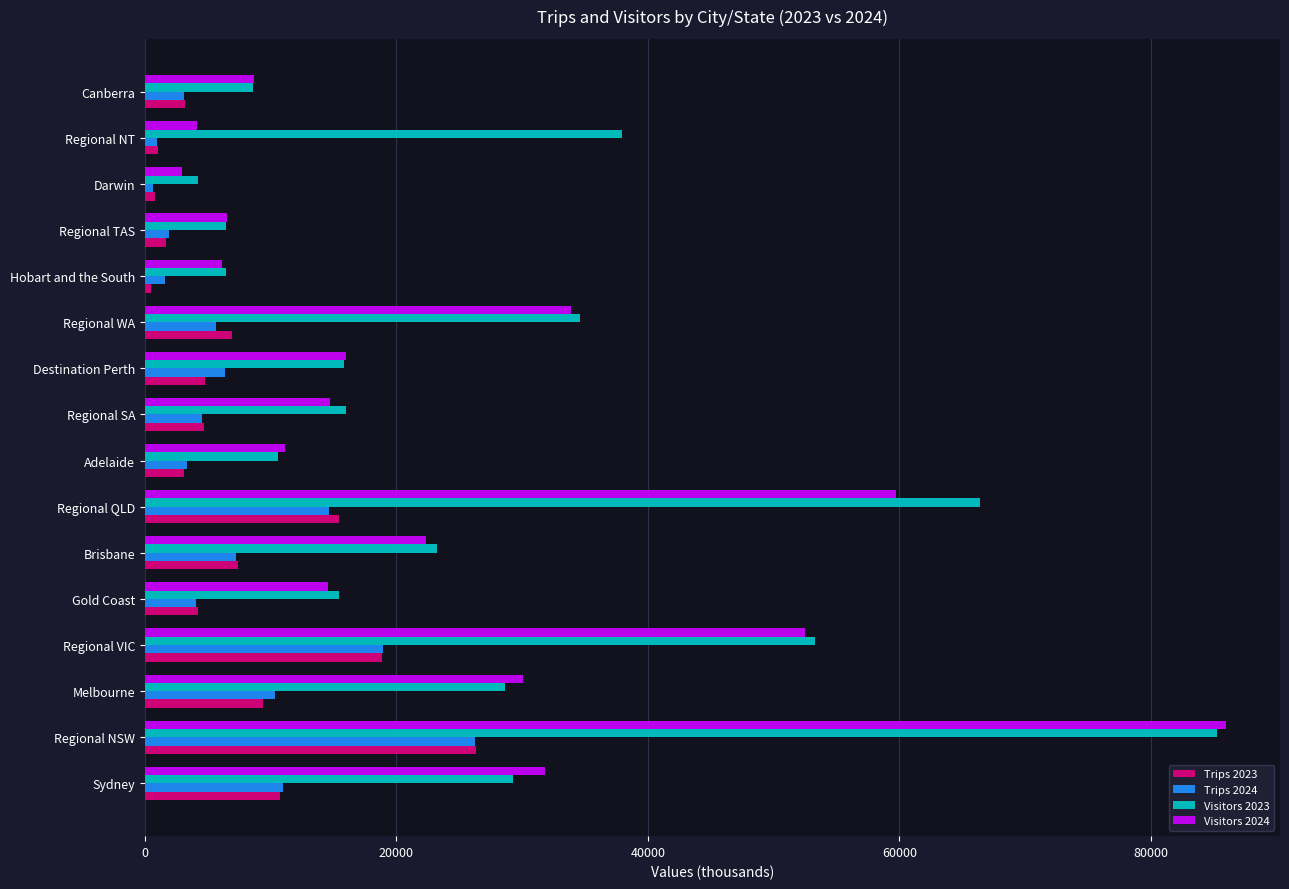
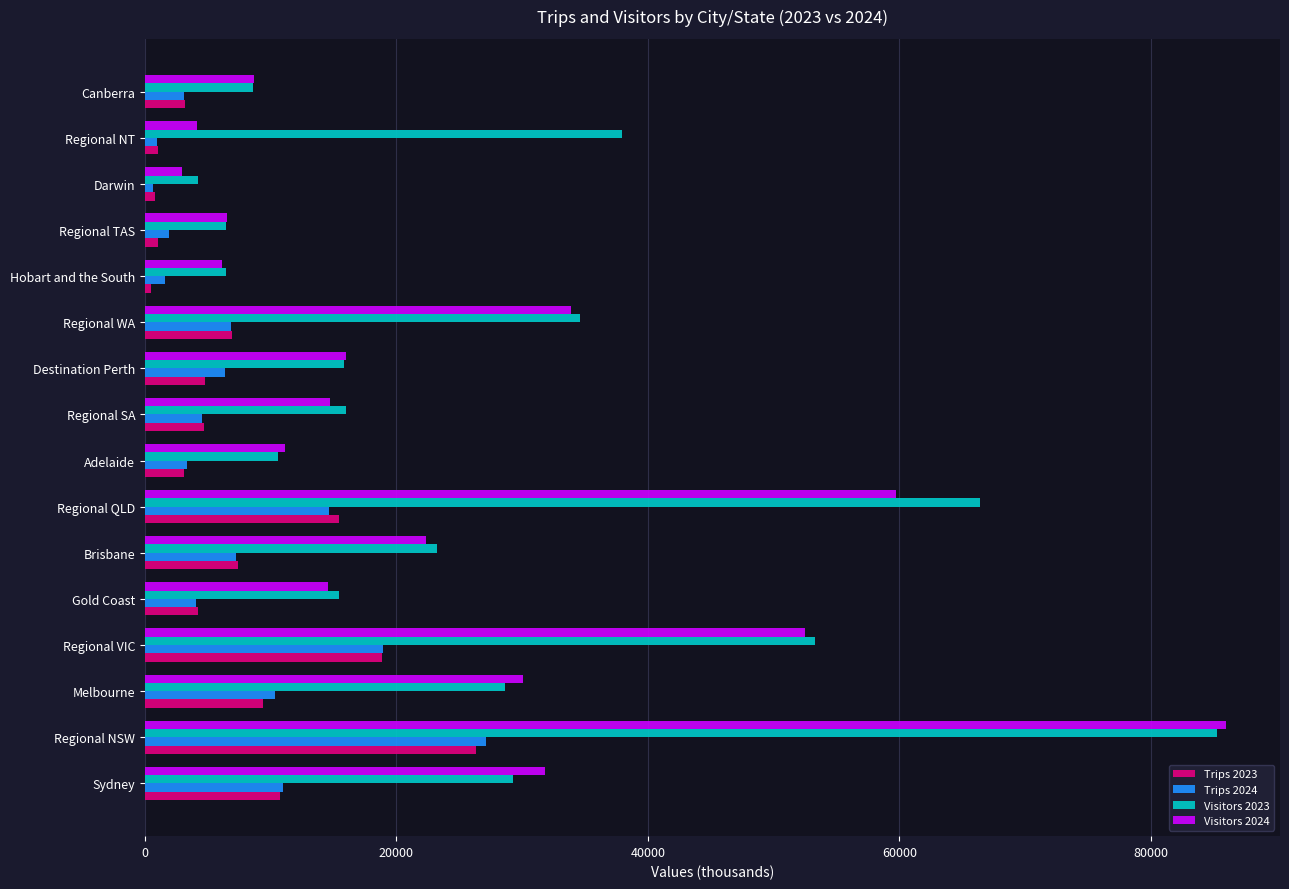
Trips 2023, Regional TAS: 1700 -> 1100
Trips 2024, Regional WA: 5600 -> 6800
Trips 2024, Regional NSW: 26300 -> 27100
